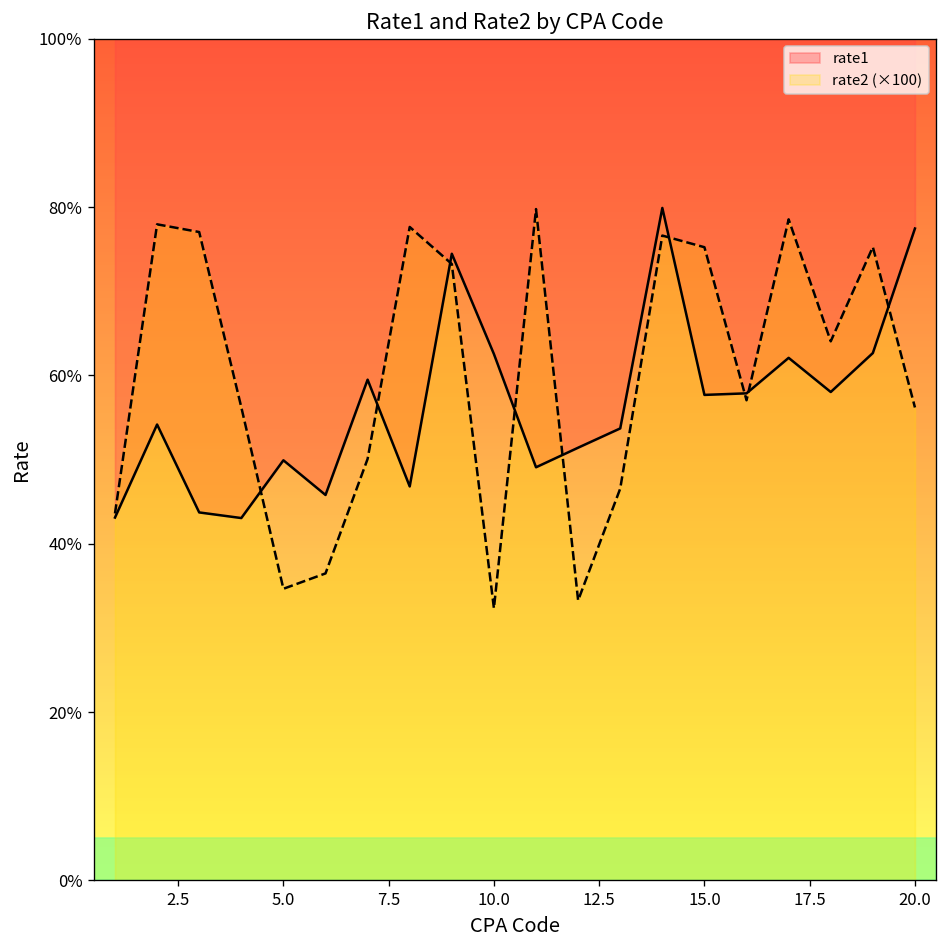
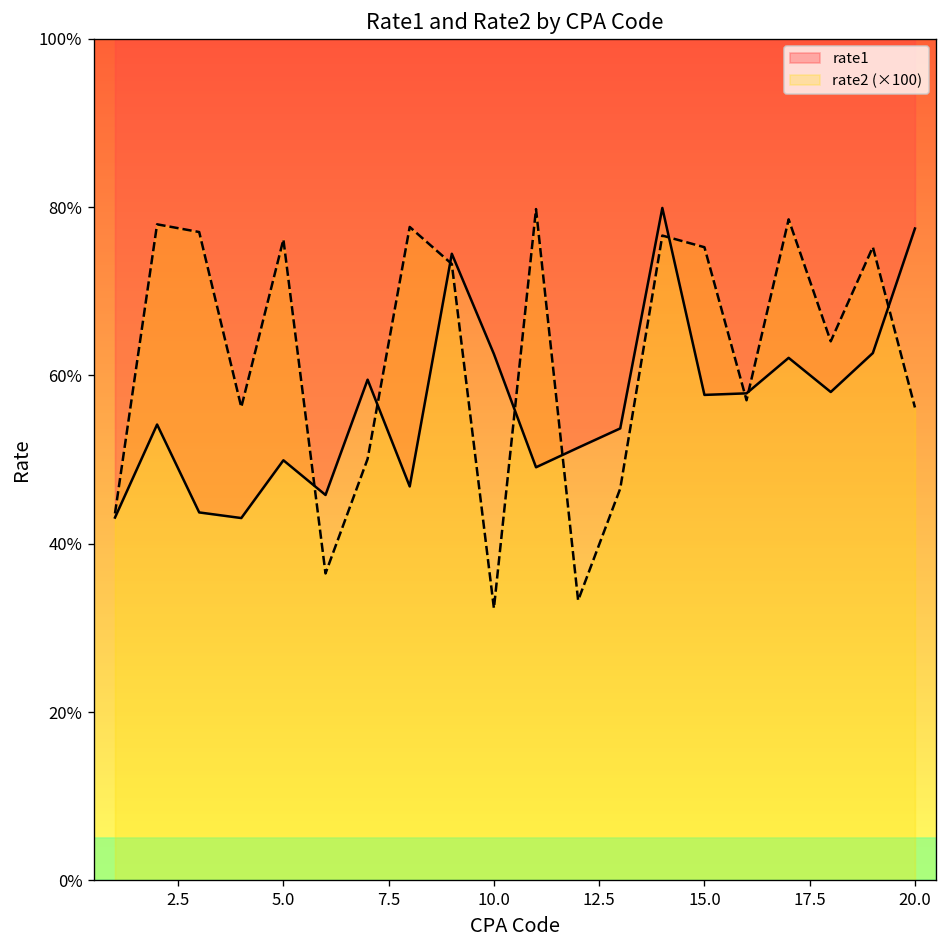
rate2 (×100), 5.0: 35% -> 76%
